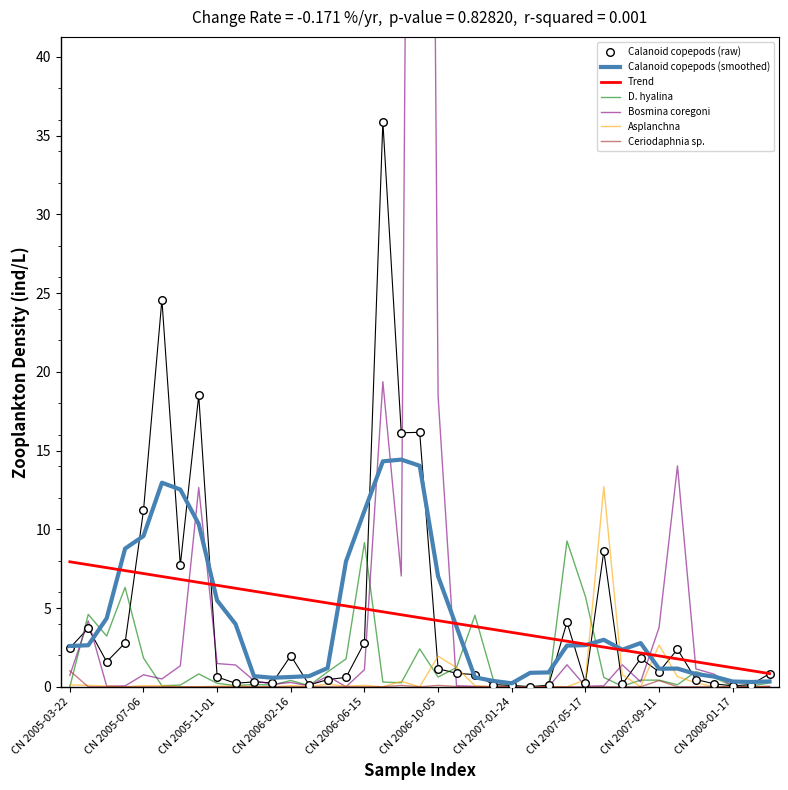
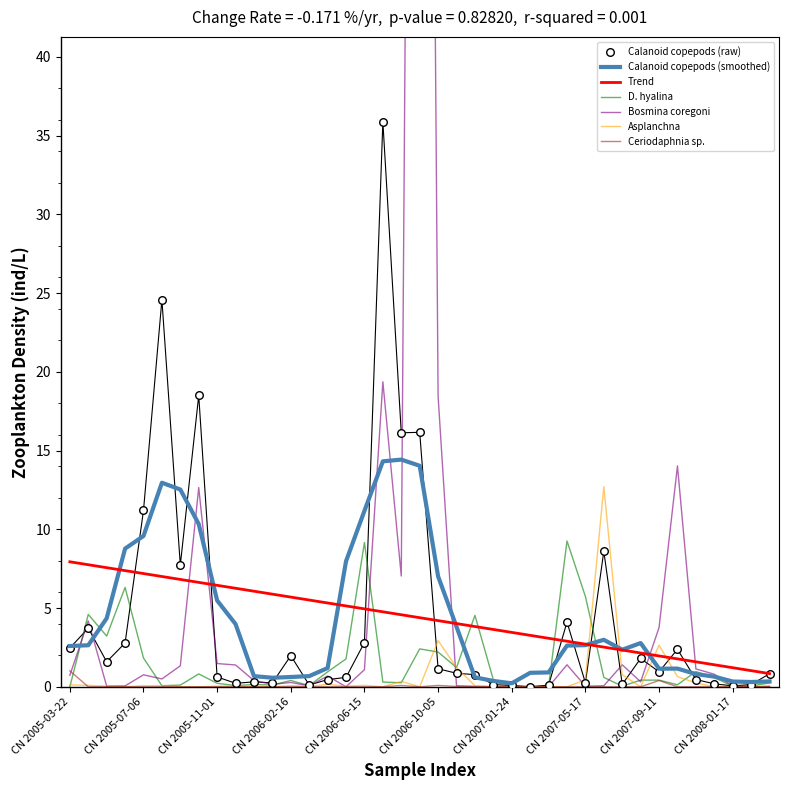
D. hyalina, CN 2006-10-05: 0.6 -> 2.2
Asplanchna, CN 2006-10-05: 1.9 -> 2.9
